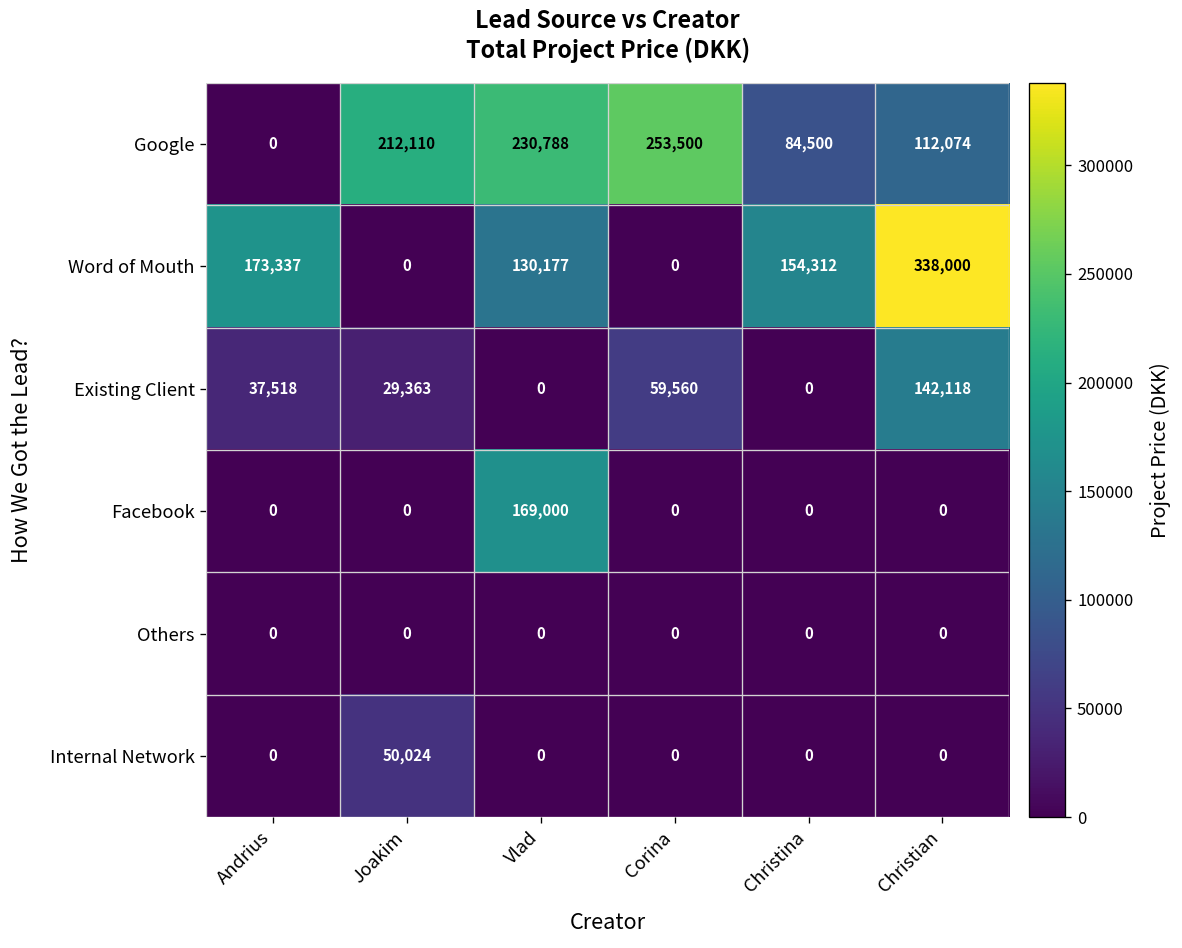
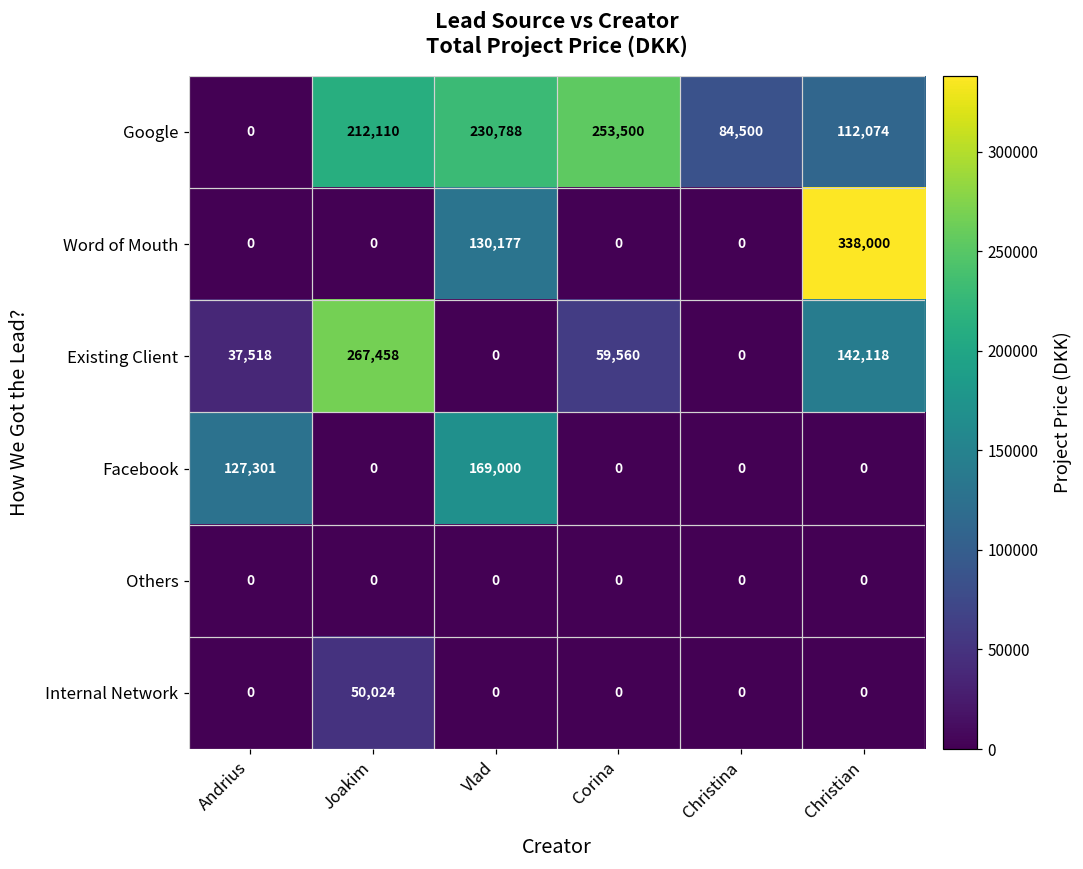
Word of Mouth, Andrius: 173,337 -> 0
Word of Mouth, Christina: 154,312 -> 0
Existing Client, Joakim: 29,363 -> 267,458
Facebook, Andrius: 0 -> 127,301
